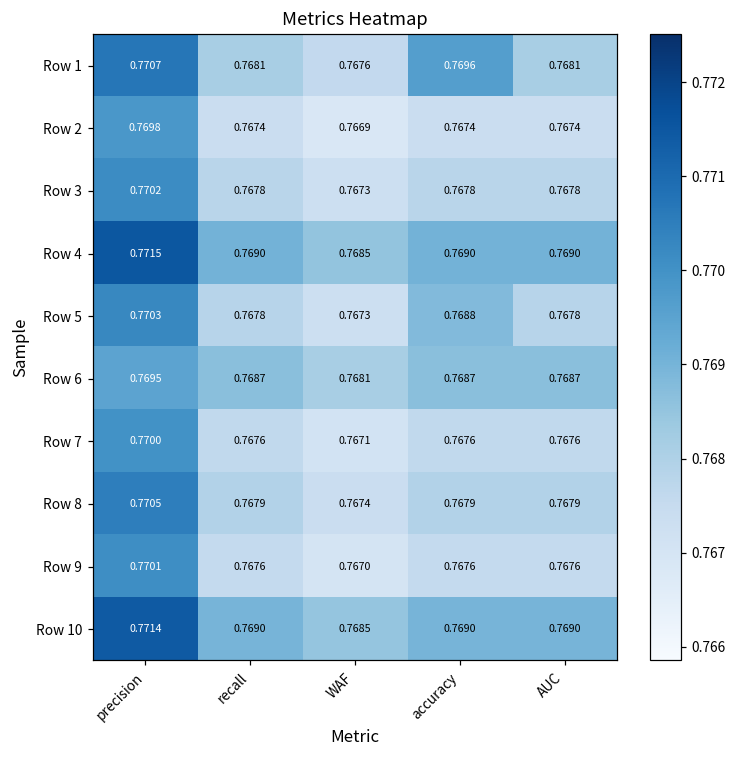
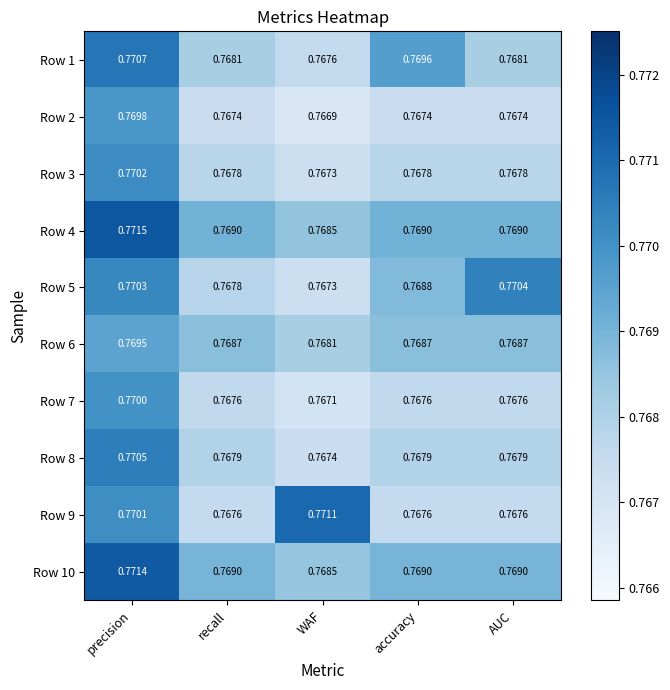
Row 5, AUC: 0.7678 -> 0.7704
Row 9, WAF: 0.7670 -> 0.7711
